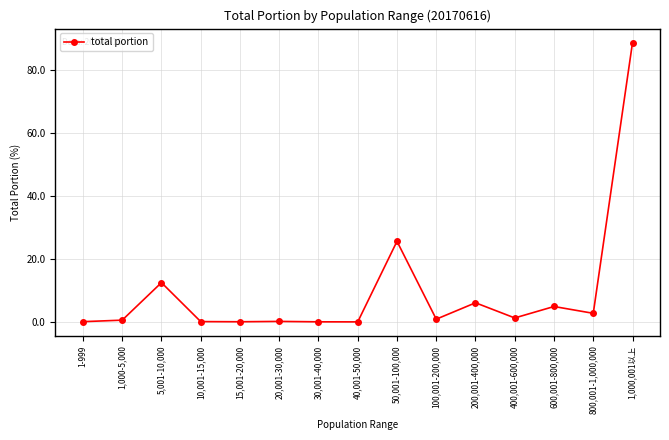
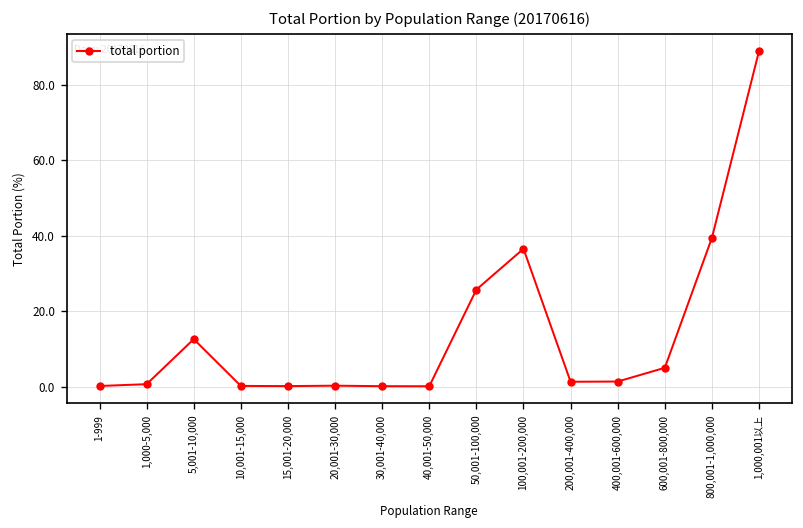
100,001-200,000: 1 -> 37
200,001-400,000: 6 -> 1
800,001-1,000,000: 3 -> 39
